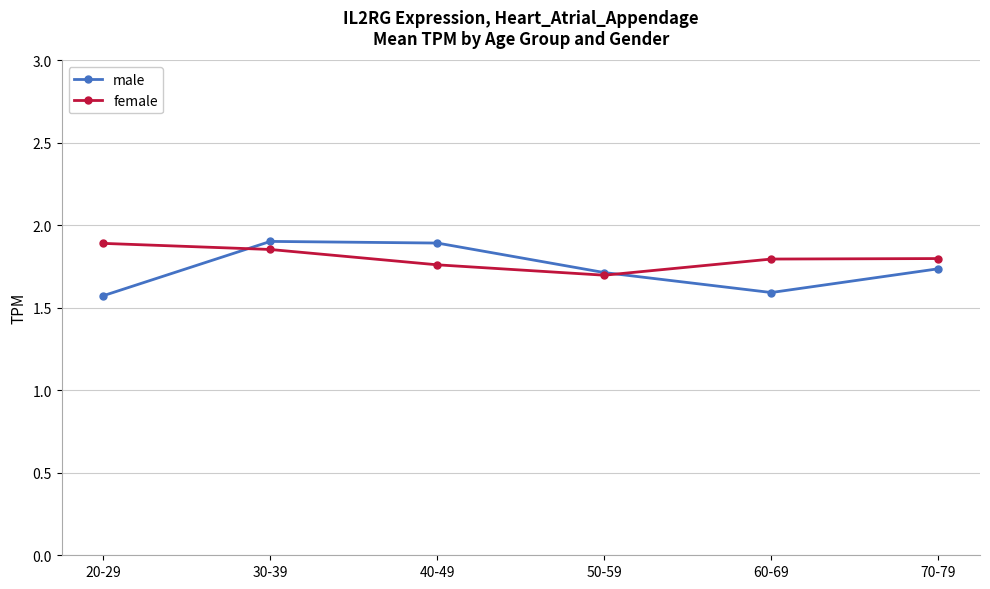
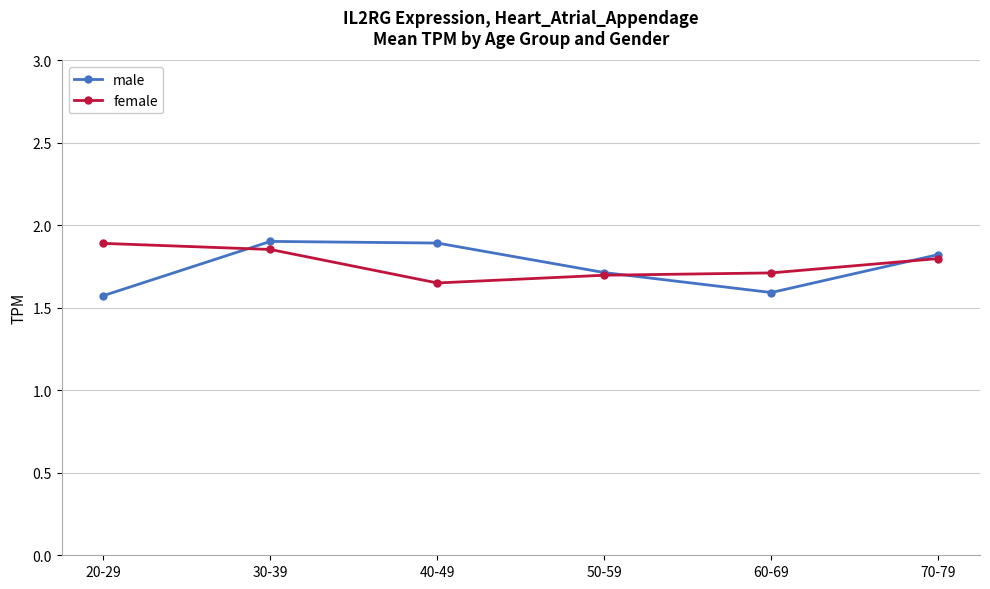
female, 40-49: 1.76 -> 1.65
female, 60-69: 1.80 -> 1.71
male, 70-79: 1.74 -> 1.82
